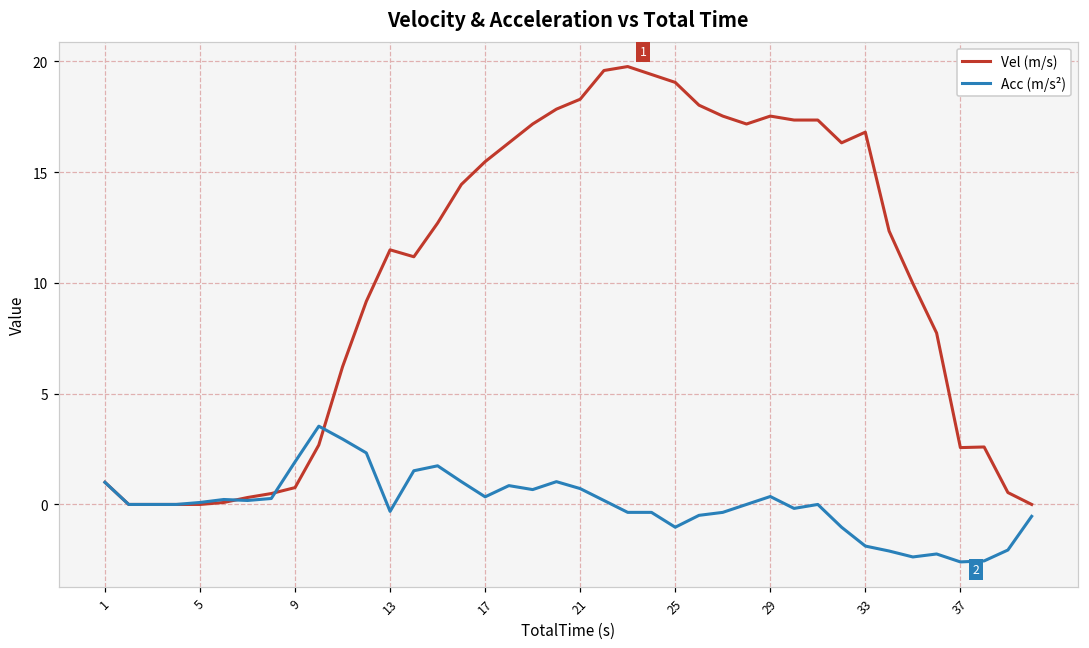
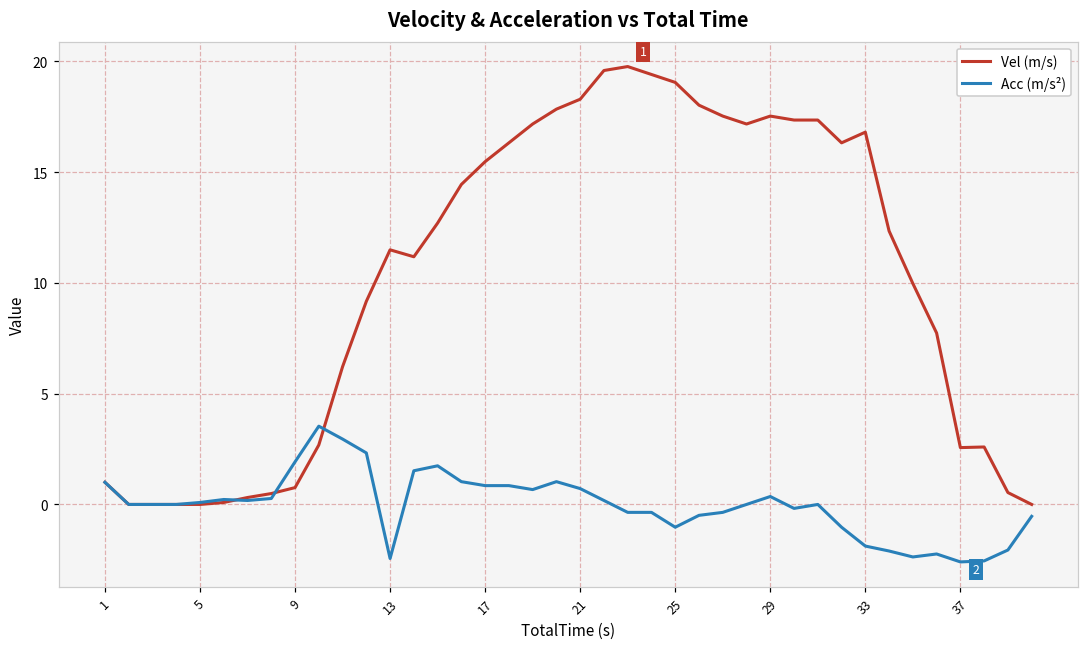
Acc (m/s²), 13: -0.3 -> -2.4
Acc (m/s²), 17: 0.3 -> 0.8
